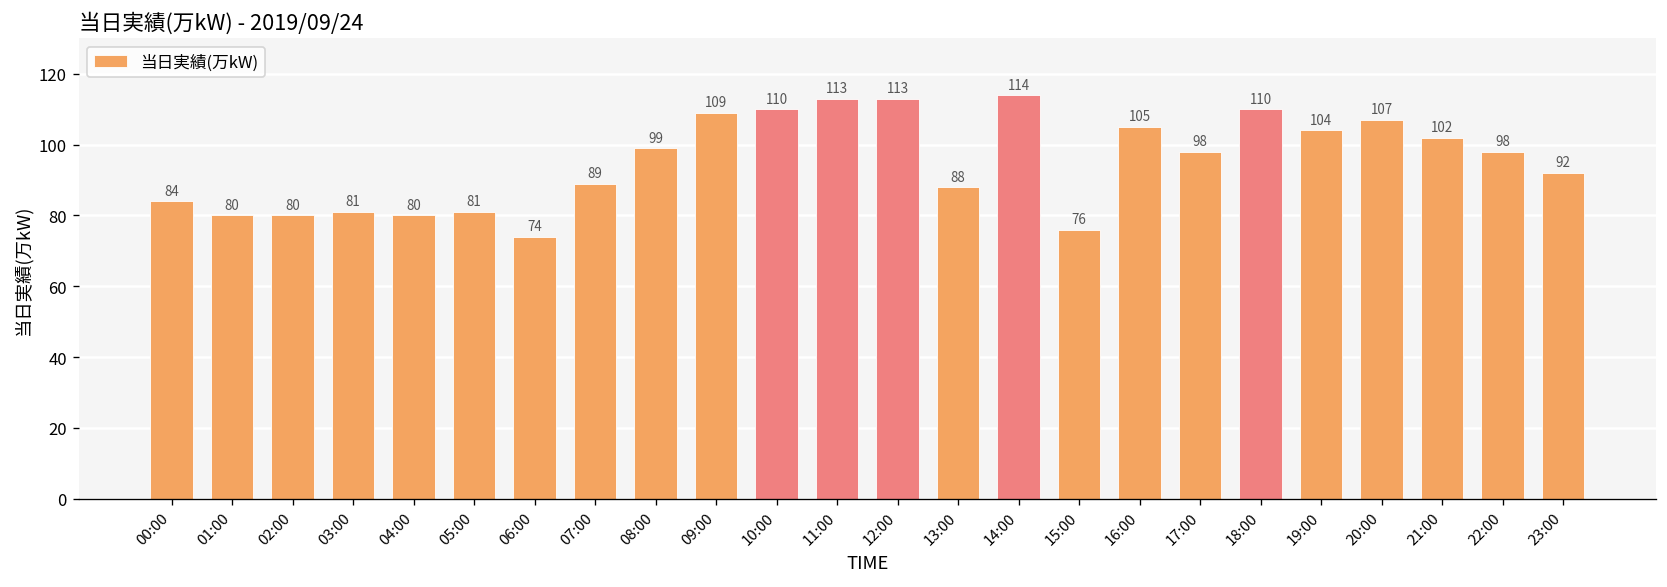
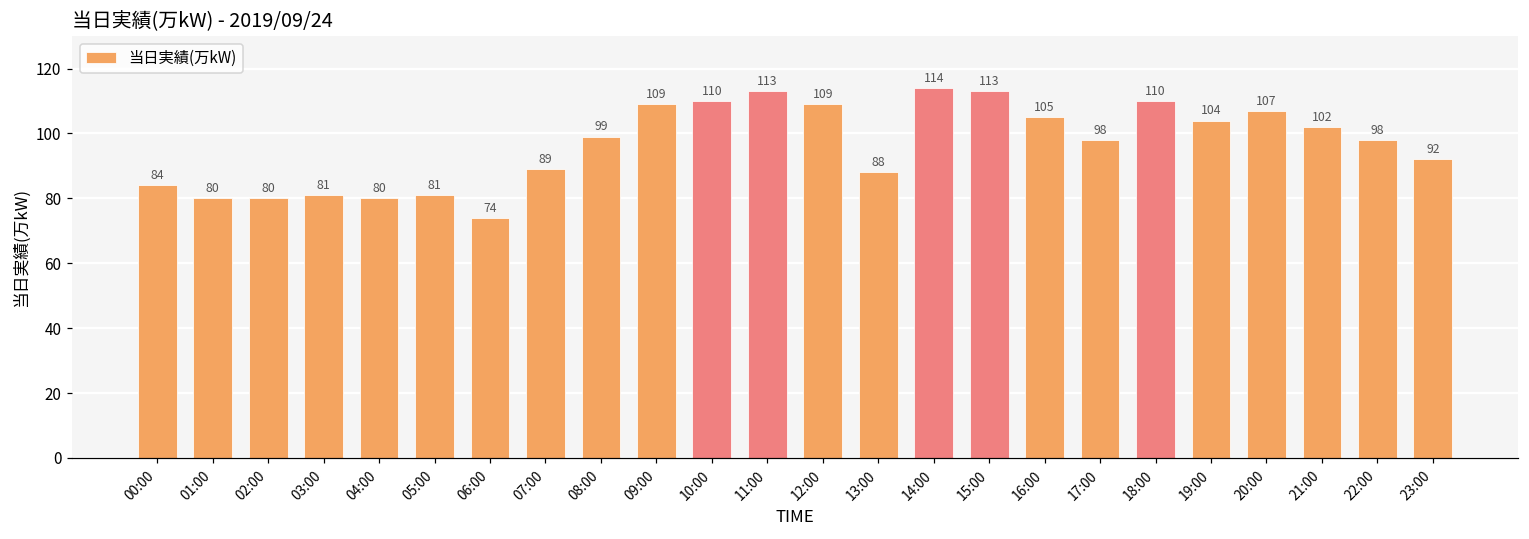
12:00: 113 -> 109
15:00: 76 -> 113
